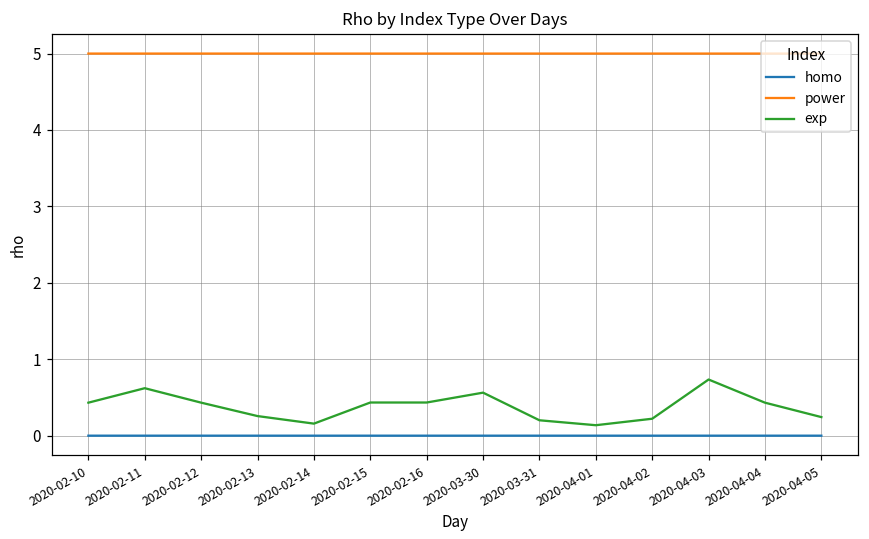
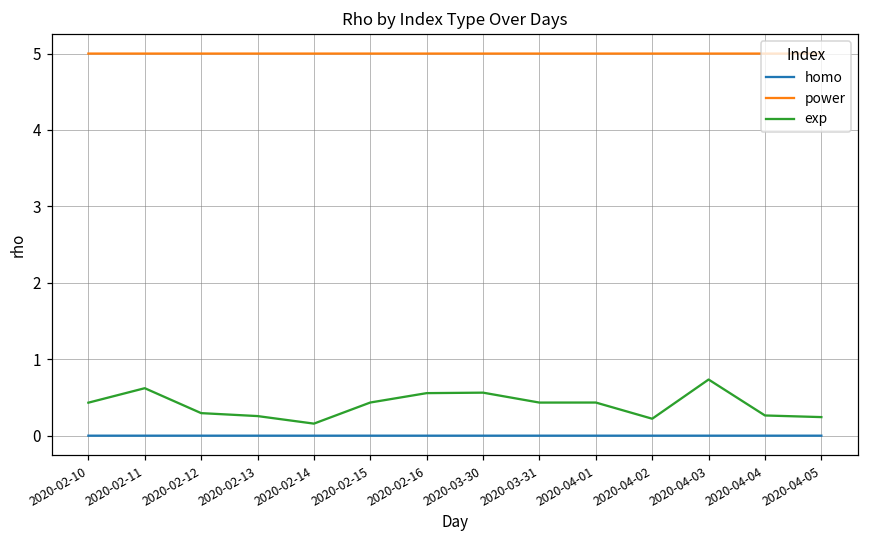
exp, 2020-02-12: 0.4 -> 0.3
exp, 2020-02-16: 0.4 -> 0.6
exp, 2020-03-31: 0.2 -> 0.4
exp, 2020-04-01: 0.1 -> 0.4
exp, 2020-04-04: 0.4 -> 0.3
